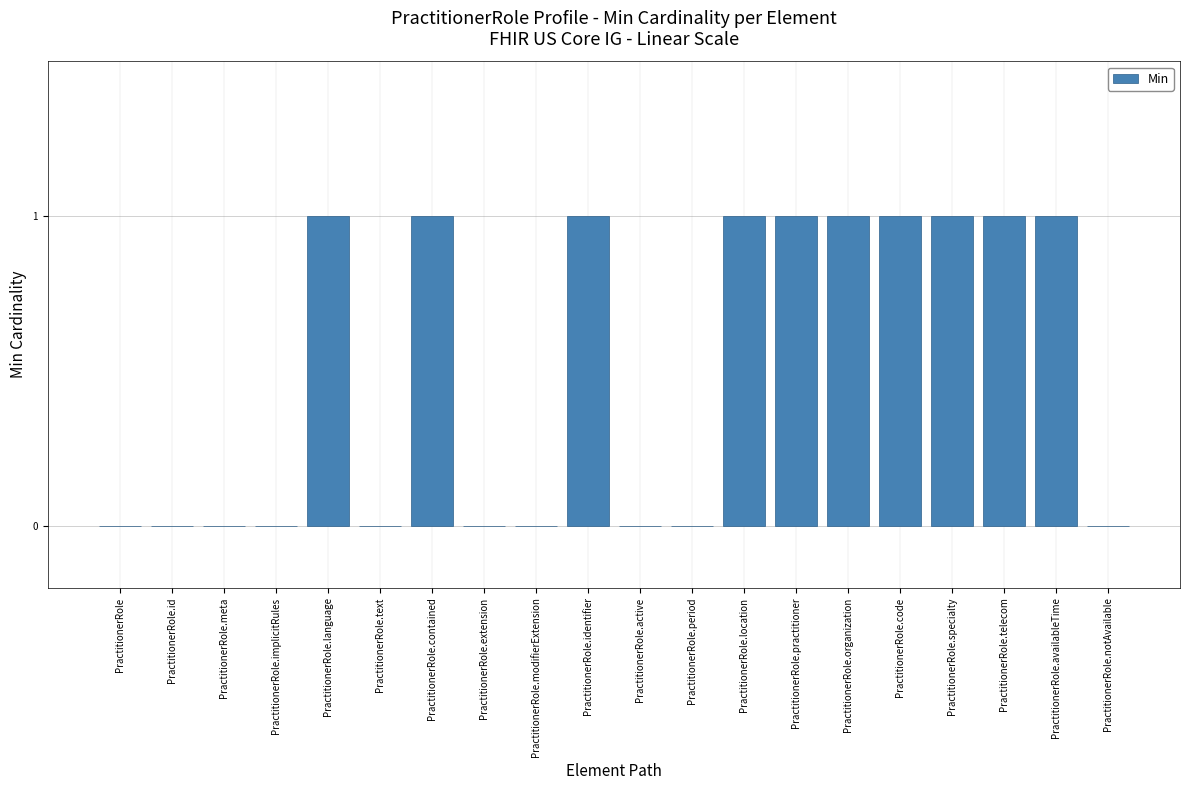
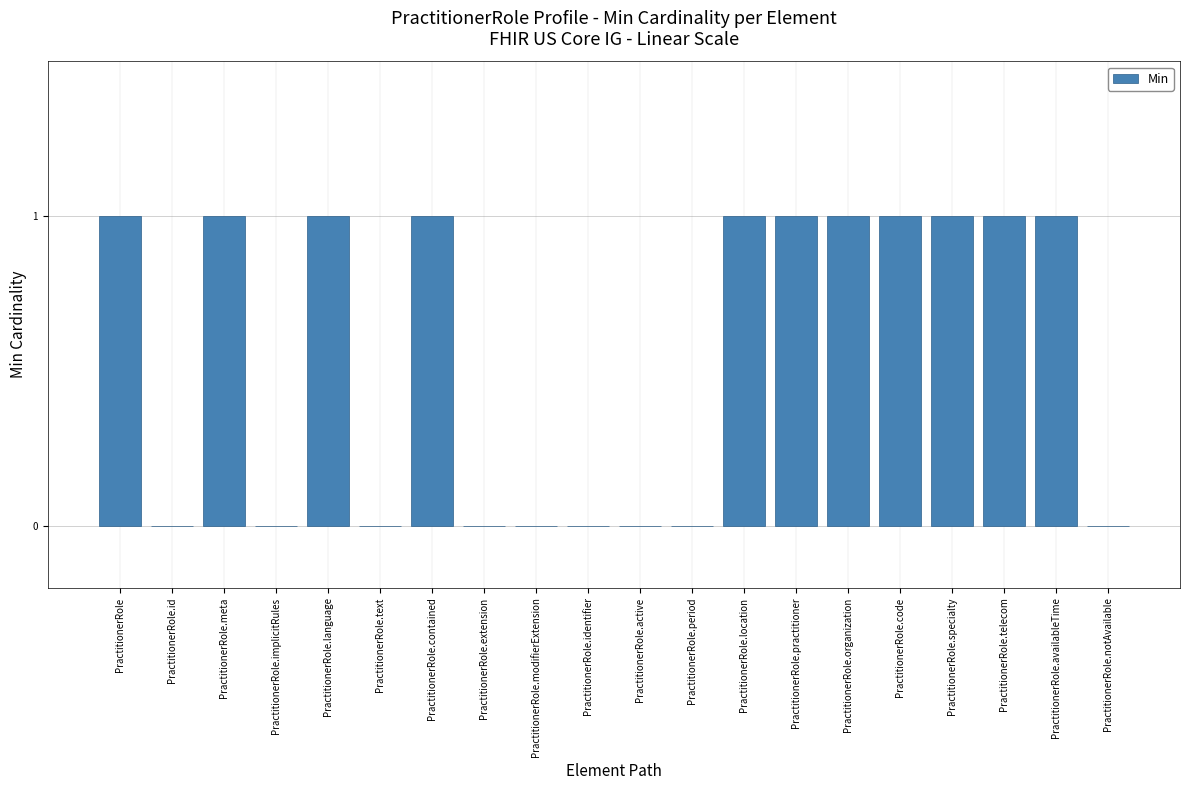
PractitionerRole: 0 -> 1
PractitionerRole.meta: 0 -> 1
PractitionerRole.identifier: 1 -> 0
